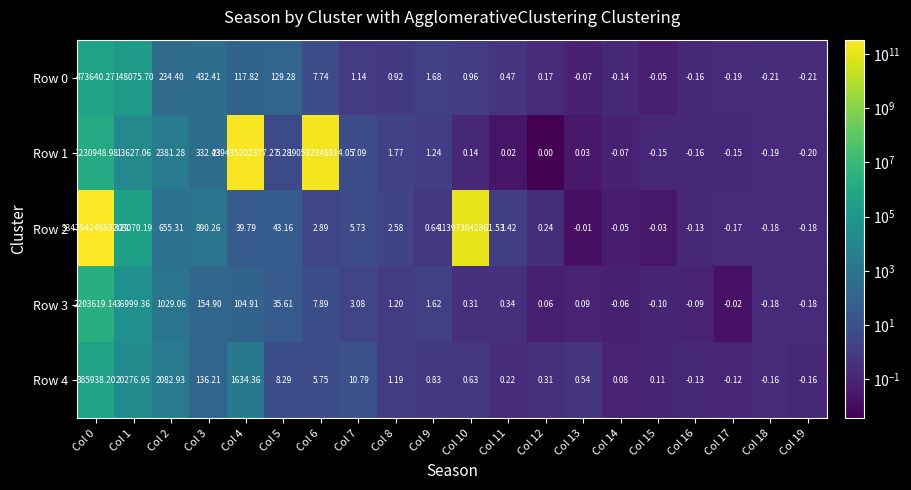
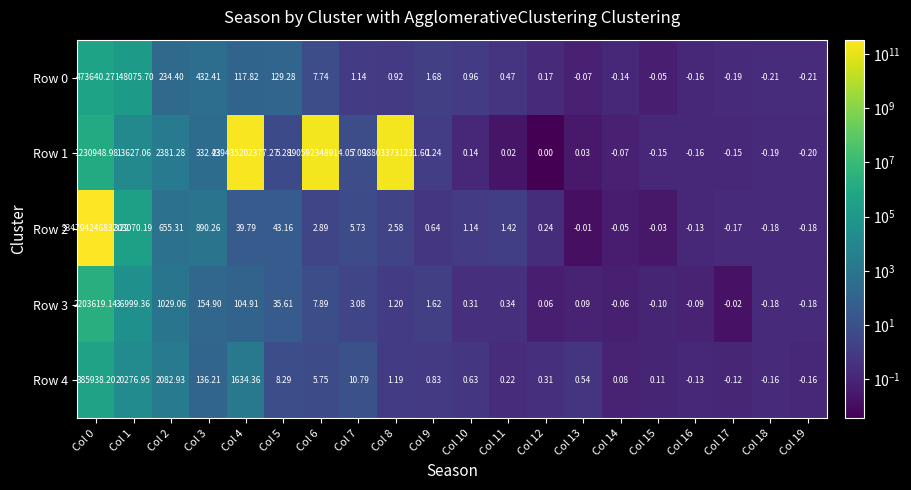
Row 1, Col 8: 1.77 -> 188033731231.60
Row 2, Col 10: 113973042861.53 -> 1.14
